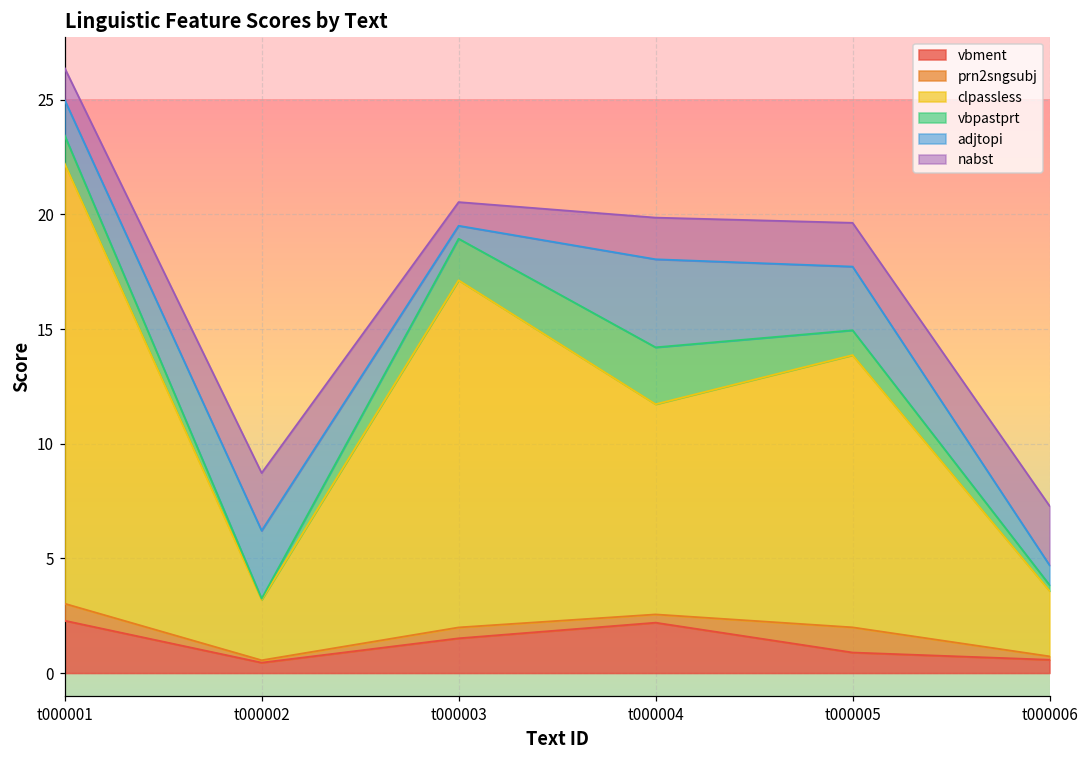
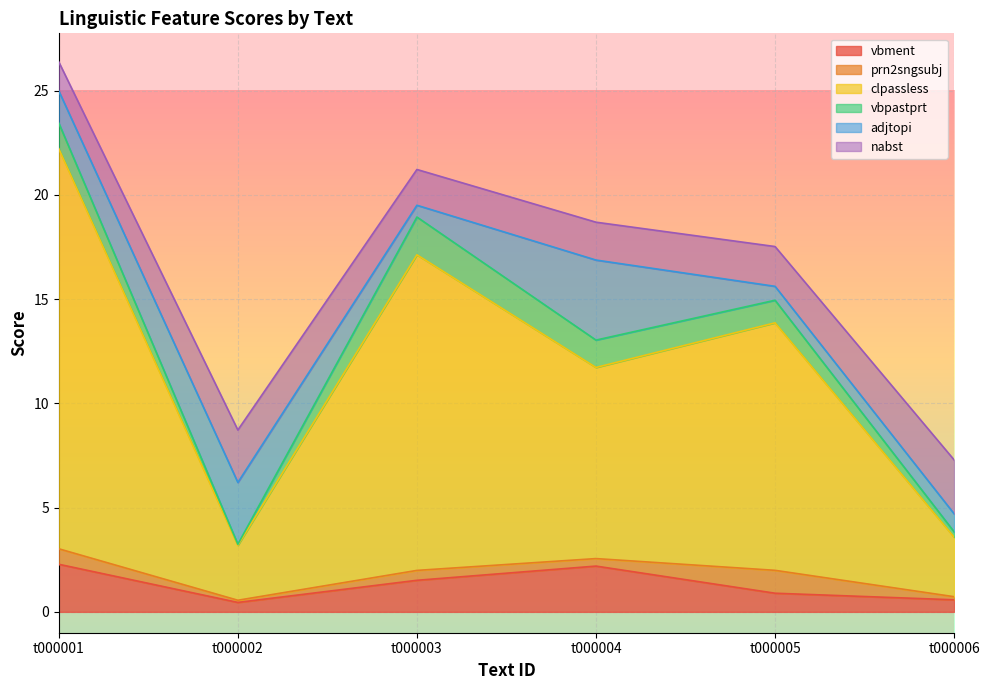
nabst, t000003: 1.0 -> 1.7
vbpastprt, t000004: 2.5 -> 1.3
adjtopi, t000005: 2.8 -> 0.7
